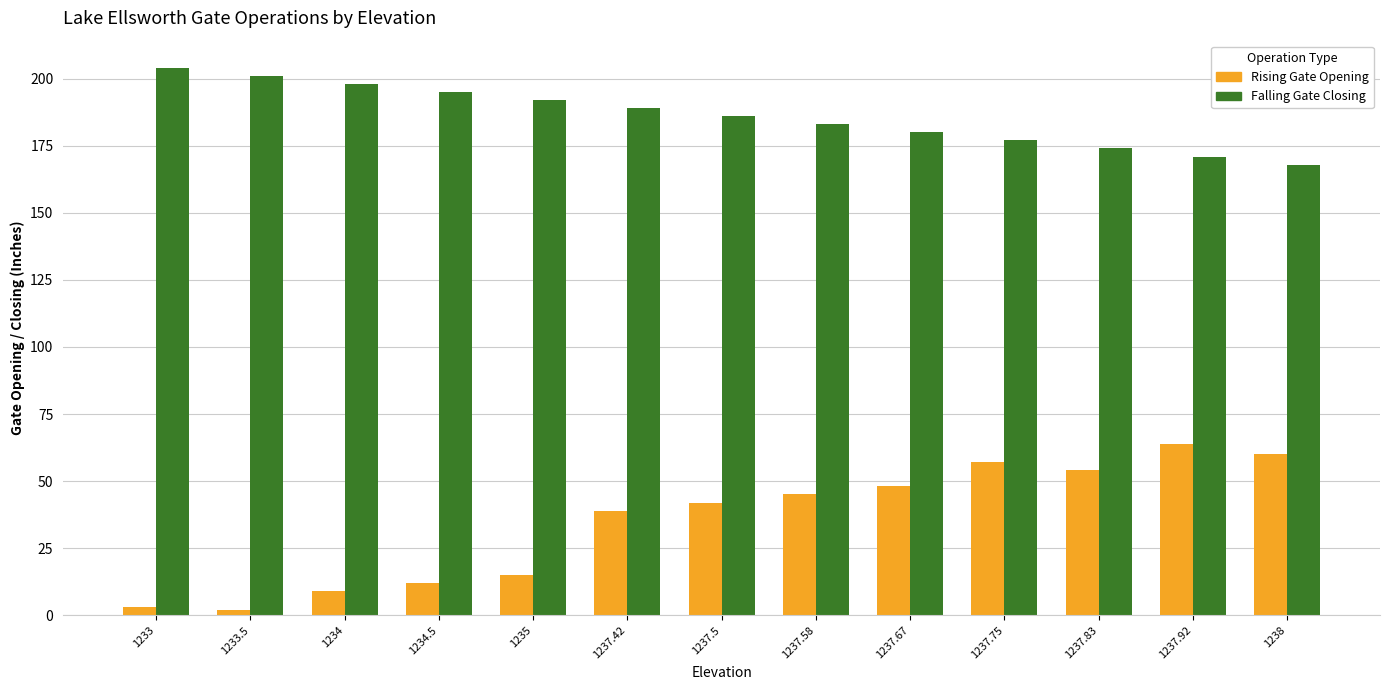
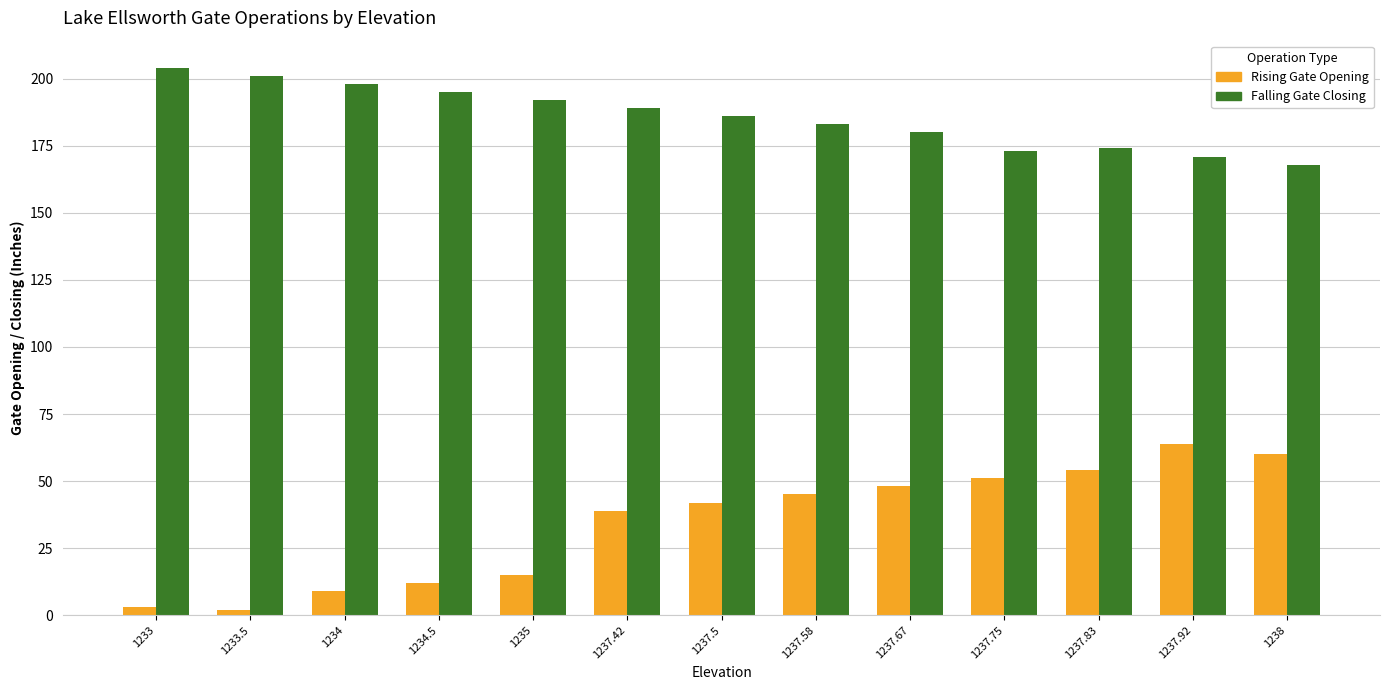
Rising Gate Opening, 1237.75: 57 -> 51
Falling Gate Closing, 1237.75: 177 -> 173
